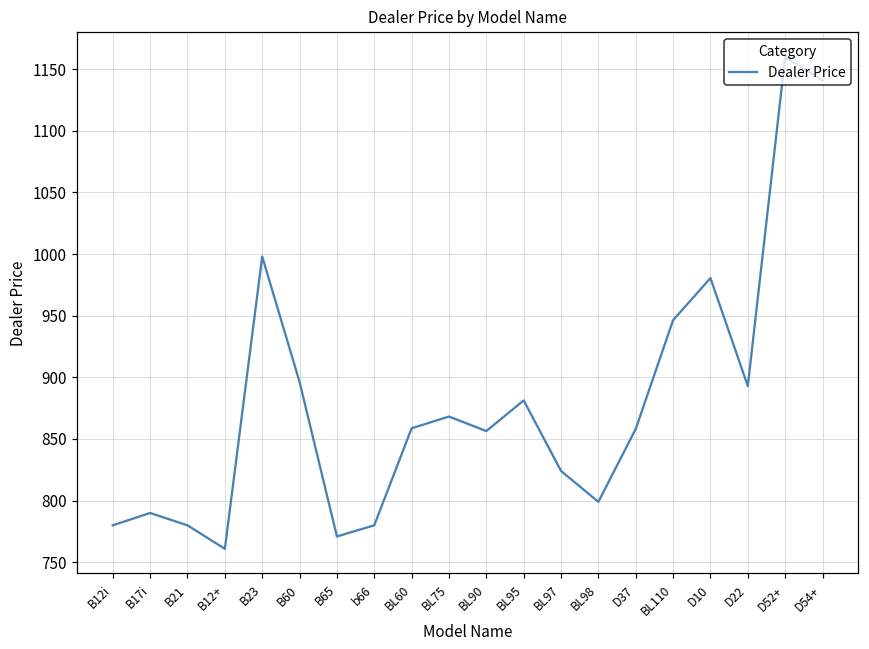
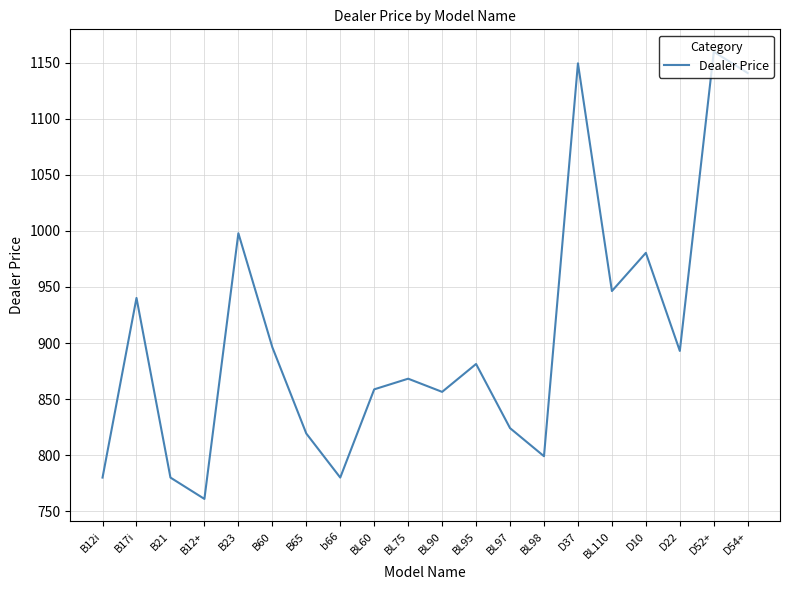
B17i: 790 -> 940
B65: 771 -> 819
D37: 858 -> 1150
